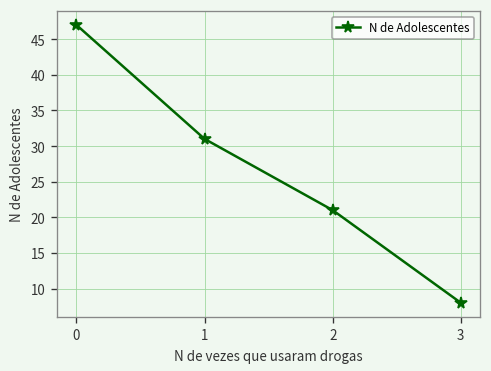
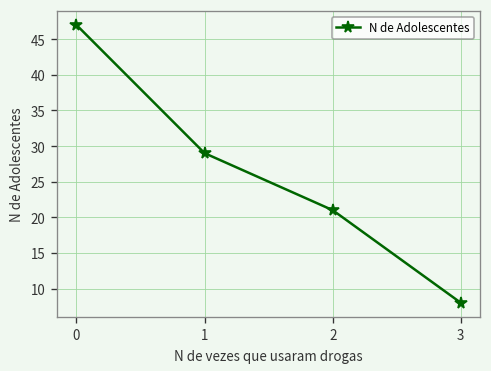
1: 31 -> 29
